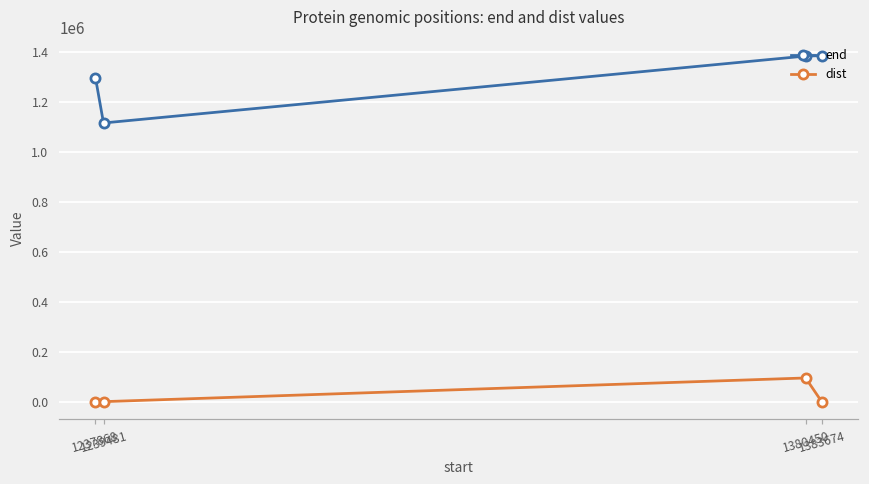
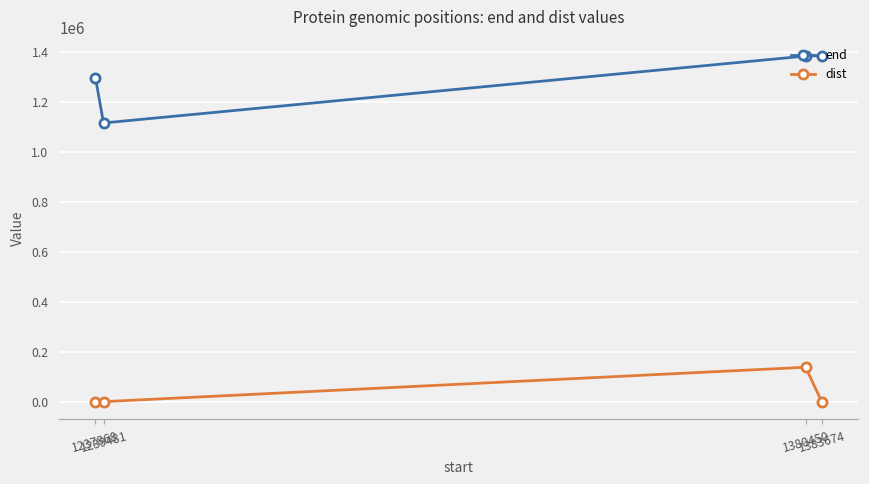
dist, 1380450: 90000 -> 140000
